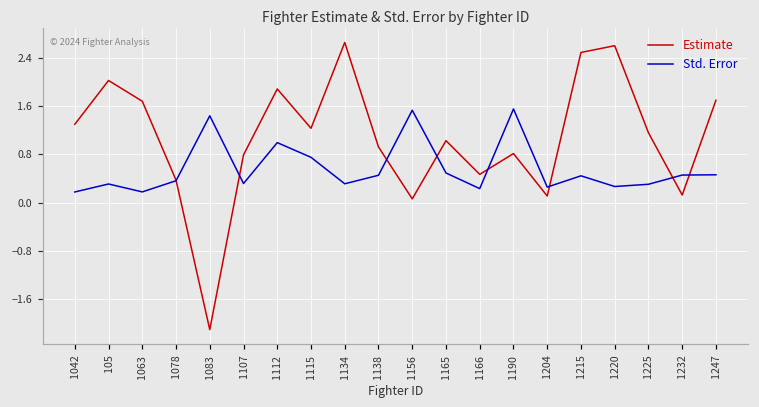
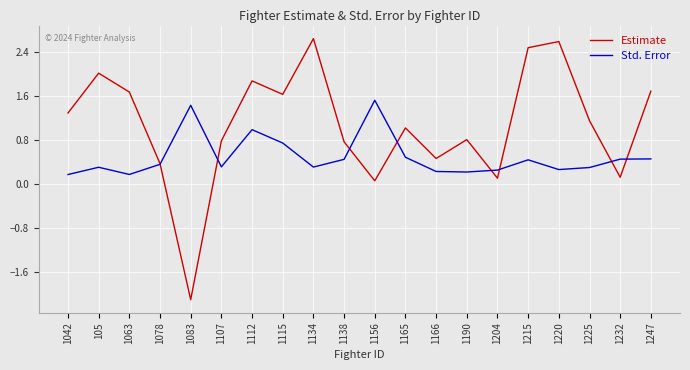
Estimate, 1115: 1.2 -> 1.6
Estimate, 1138: 0.9 -> 0.8
Std. Error, 1190: 1.5 -> 0.2
